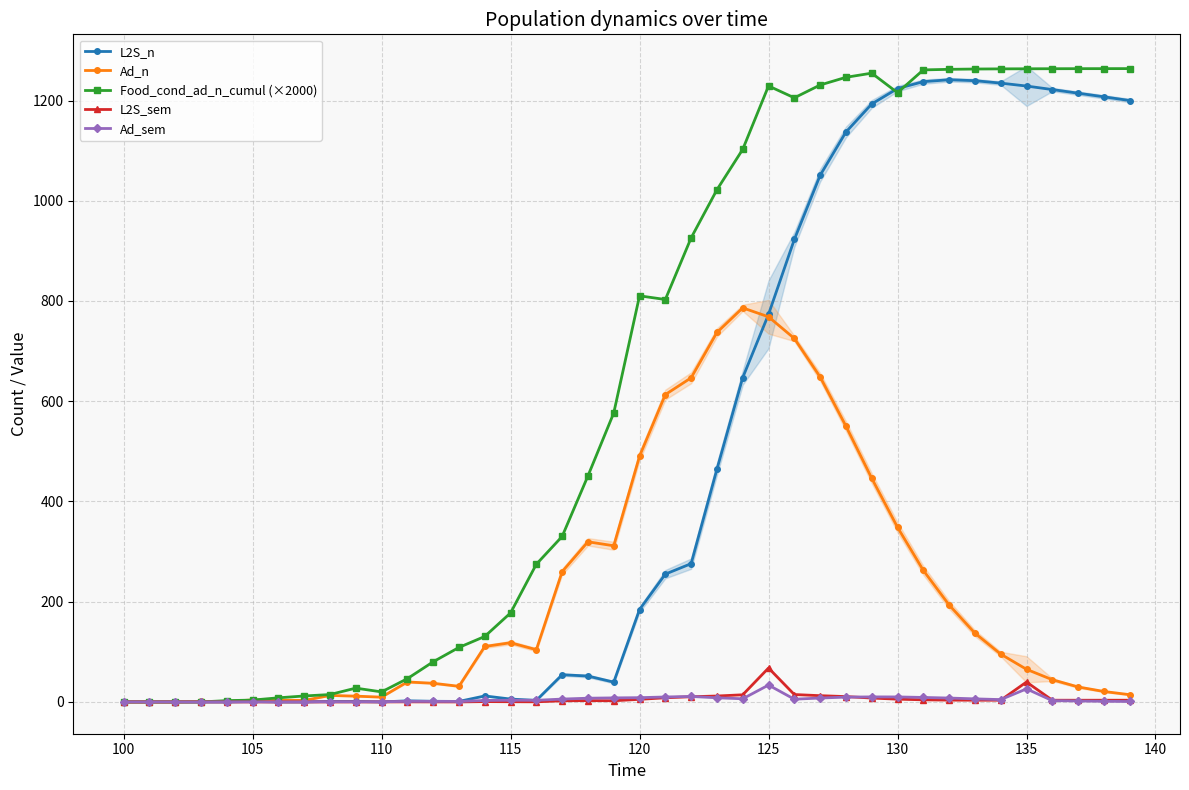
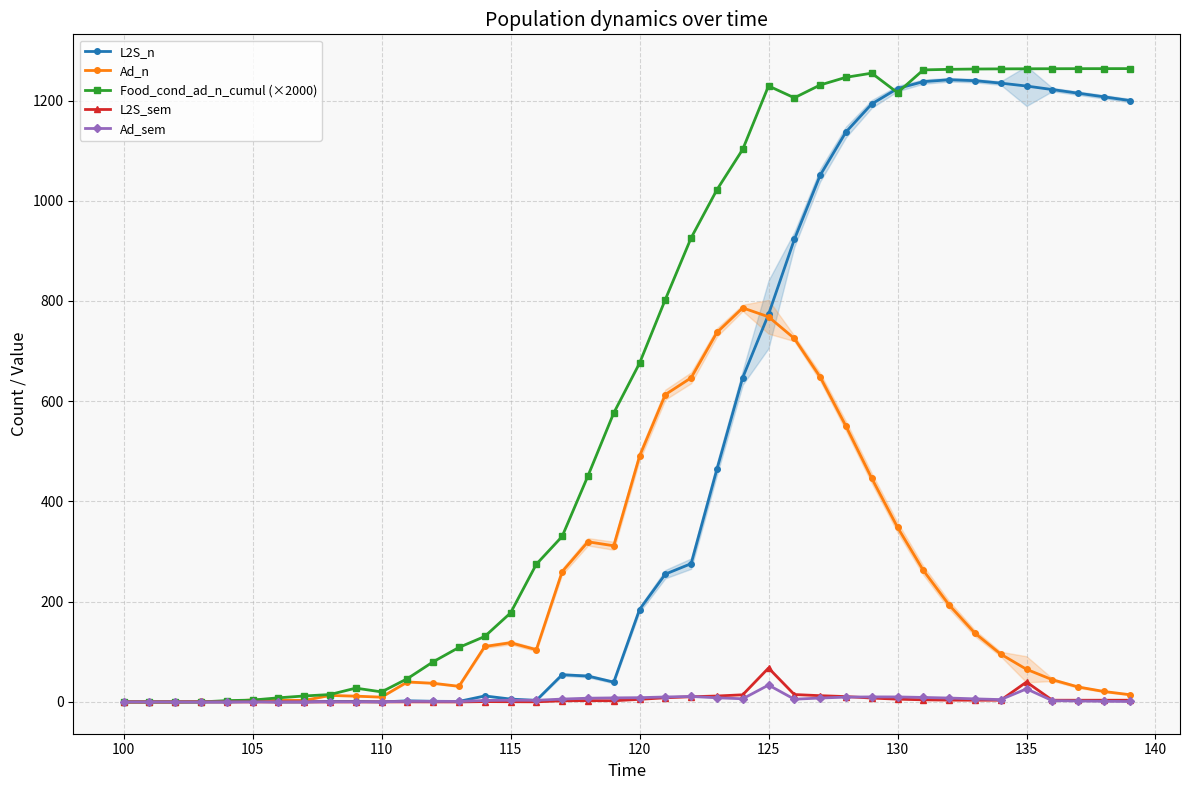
Food_cond_ad_n_cumul (×2000), 120: 810 -> 680
